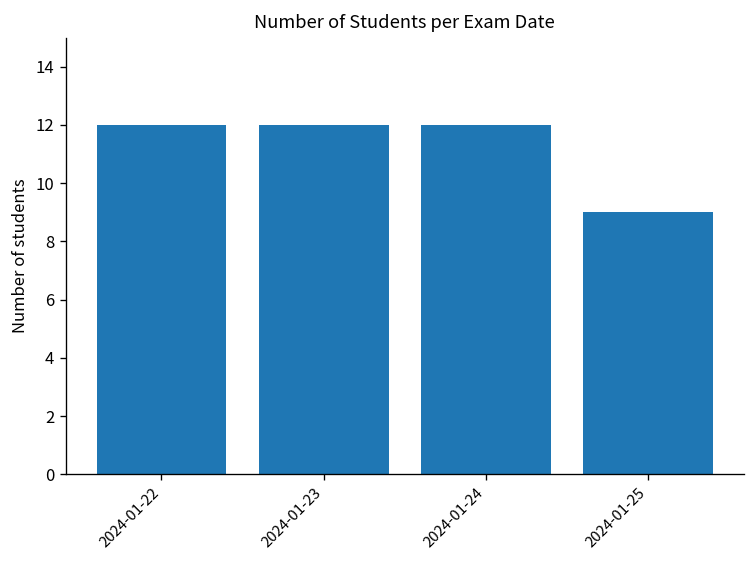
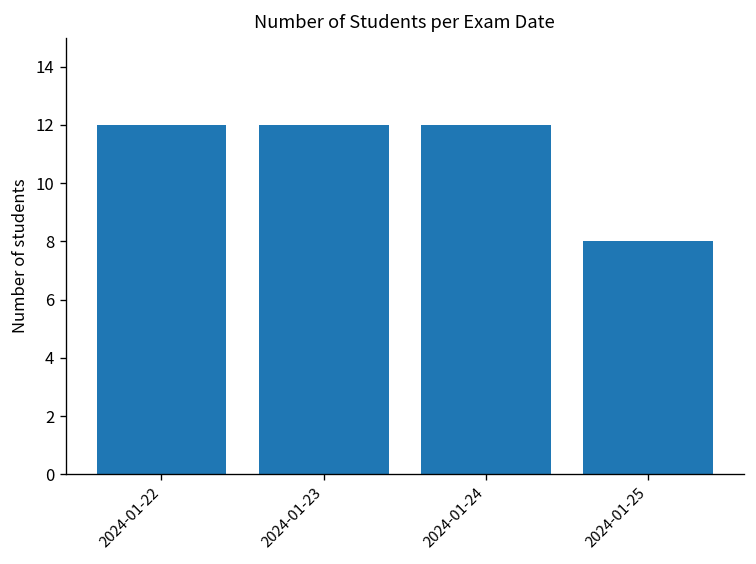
2024-01-25: 9 -> 8
